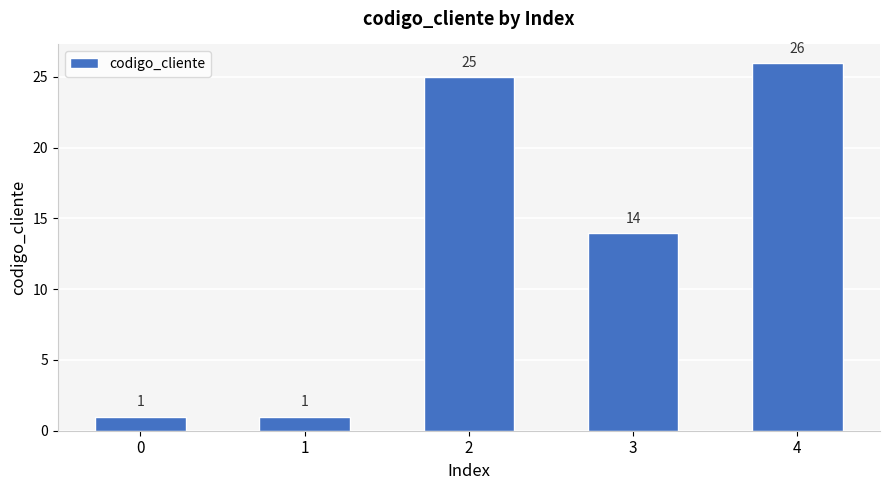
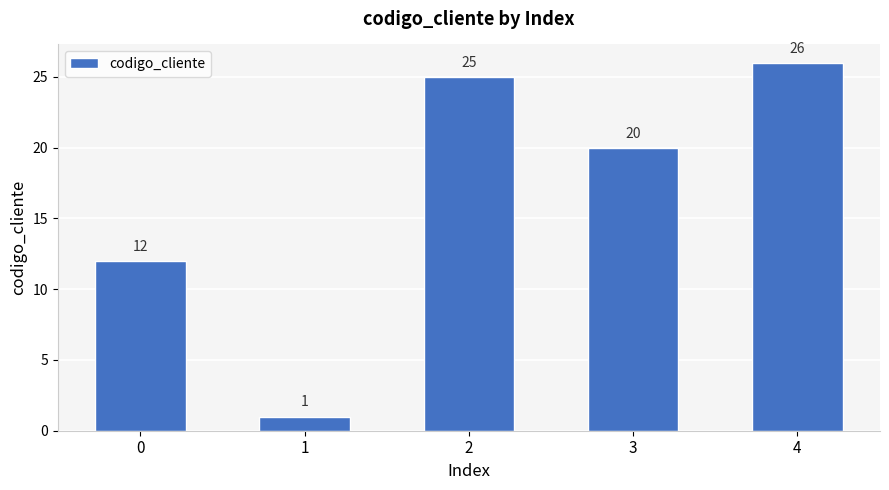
0: 1 -> 12
3: 14 -> 20
